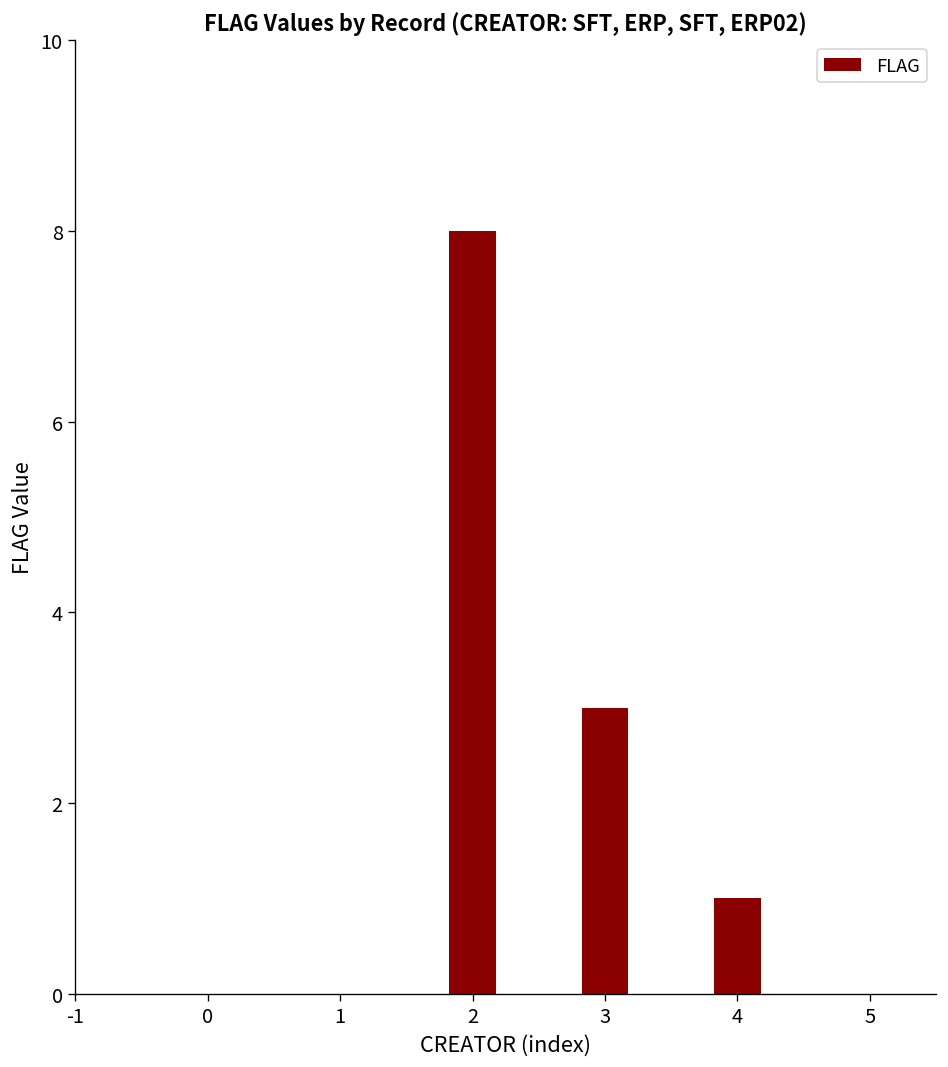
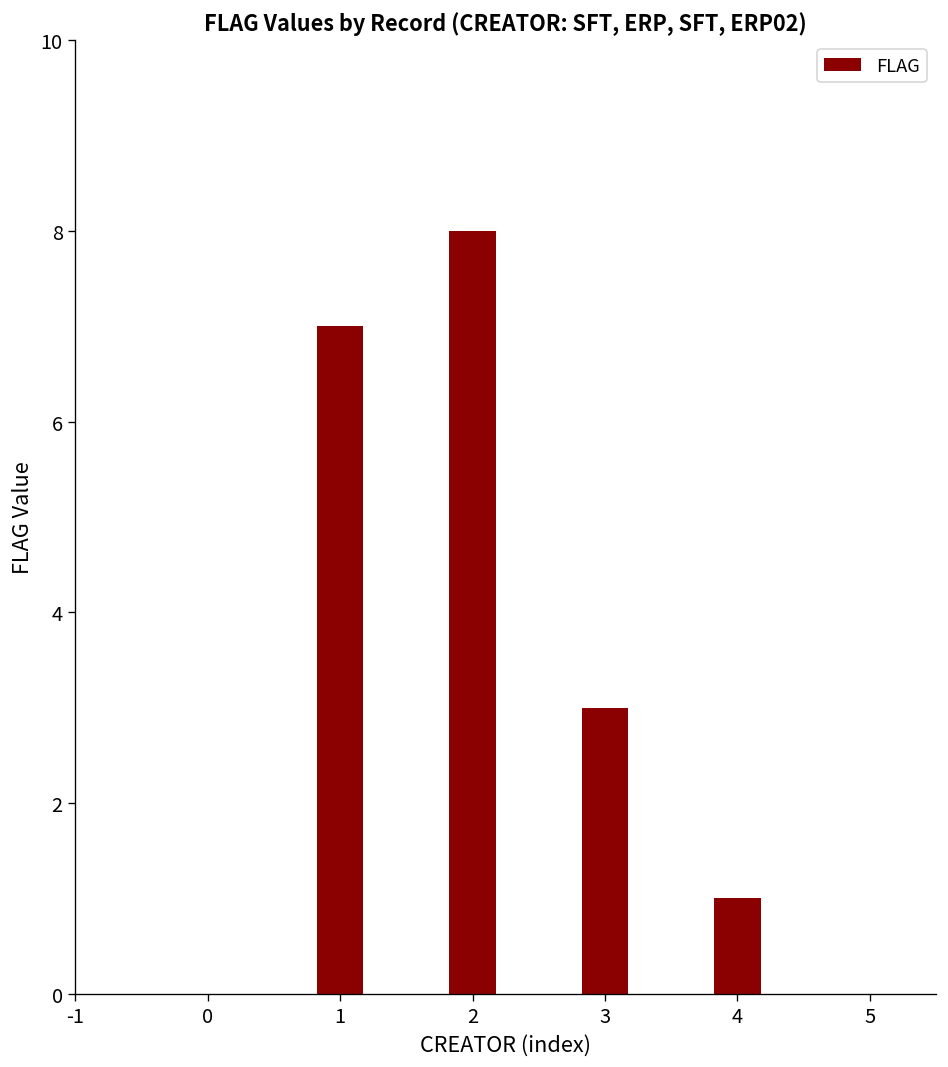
1: 0 -> 7
